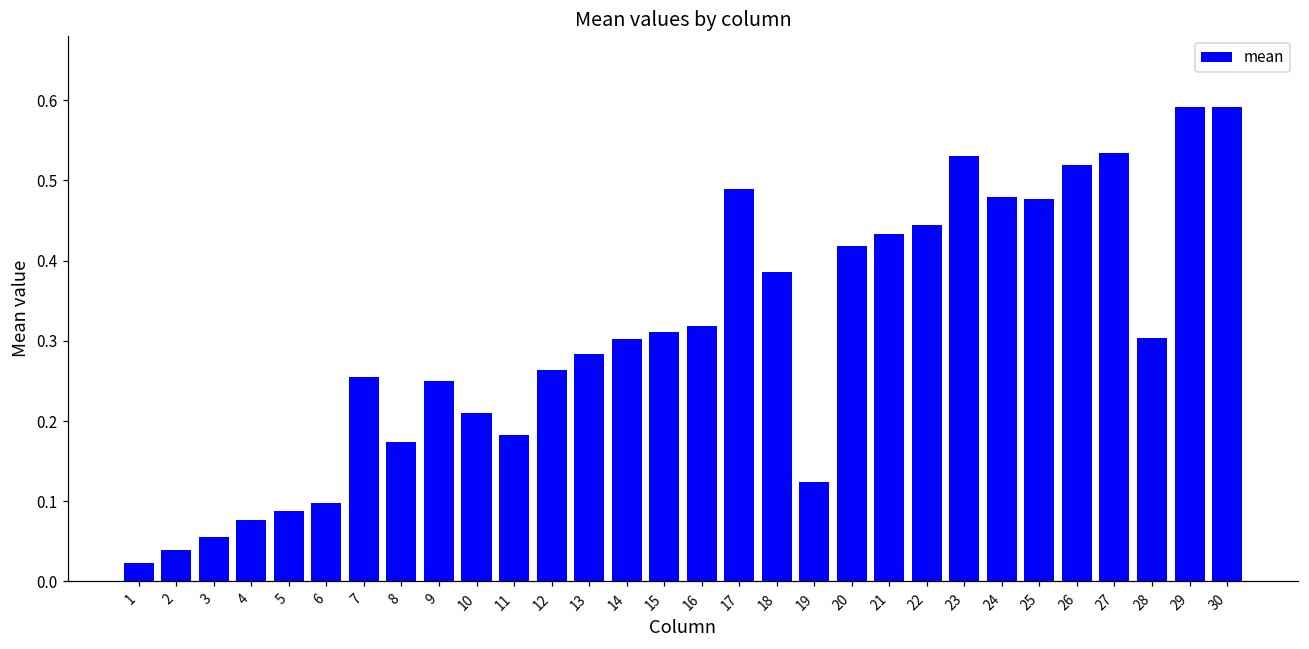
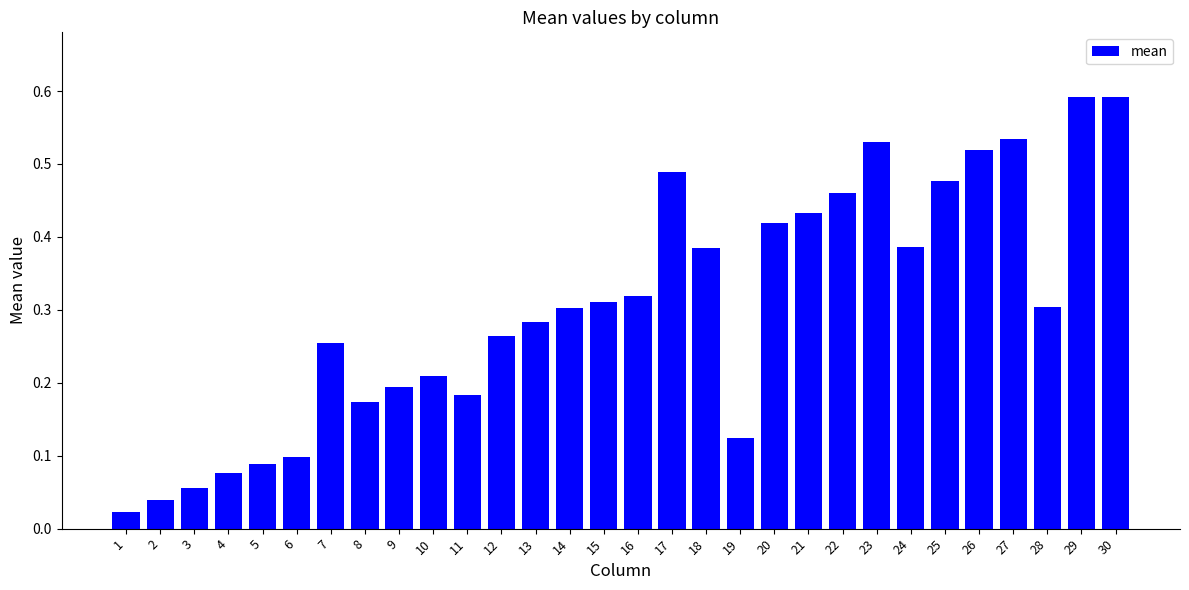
9: 0.25 -> 0.19
22: 0.44 -> 0.46
24: 0.48 -> 0.39
